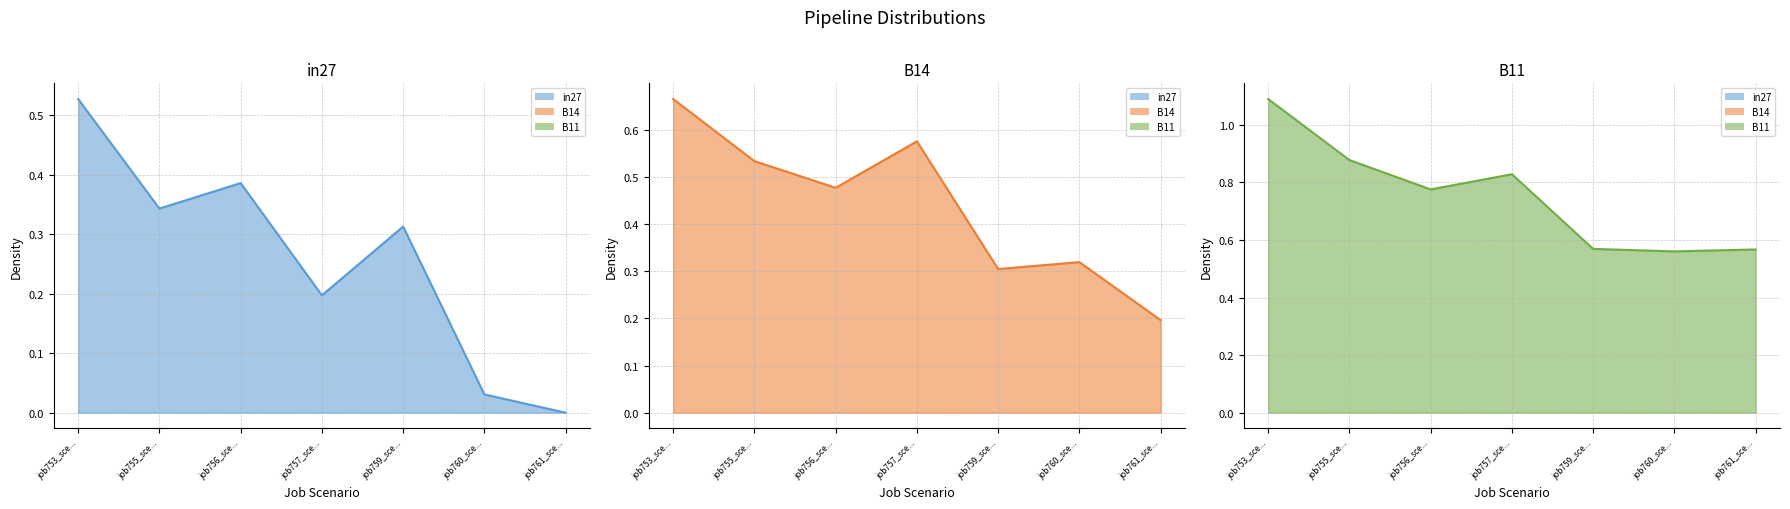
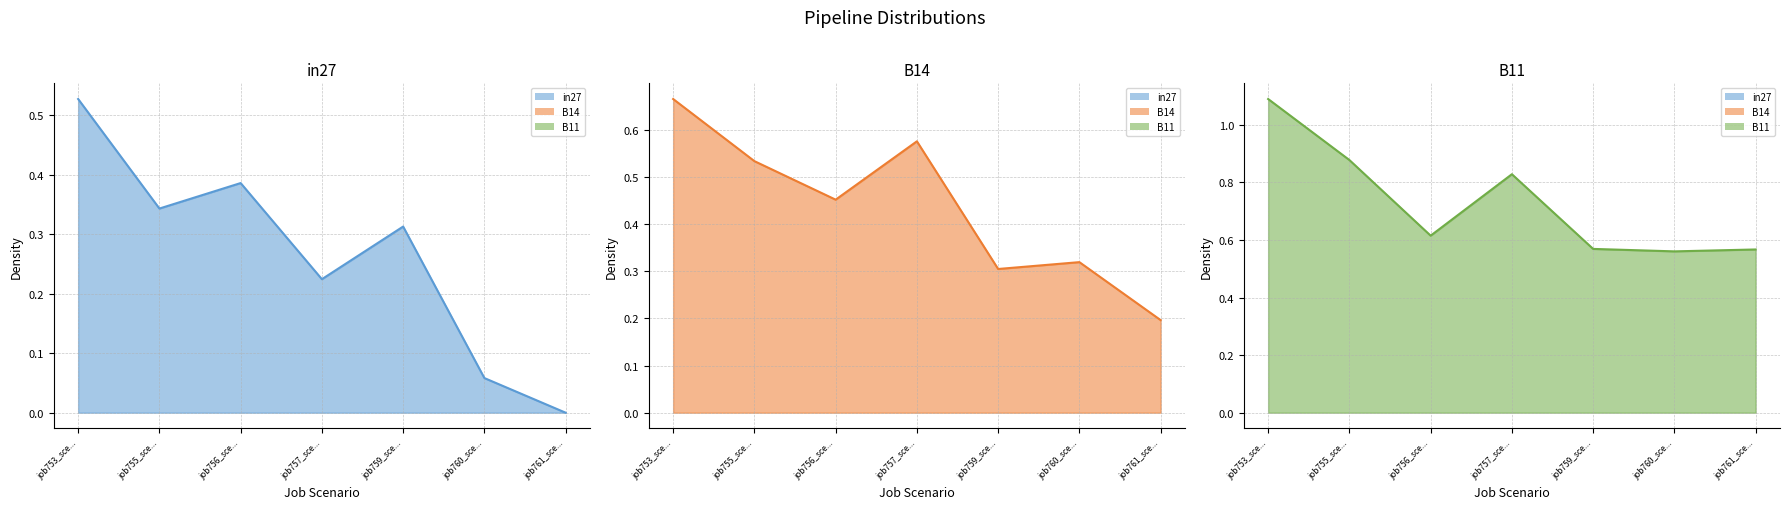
in27, job757_sce...: 0.20 -> 0.22
in27, job760_sce...: 0.03 -> 0.06
B14, job756_sce...: 0.48 -> 0.45
B11, job756_sce...: 0.78 -> 0.61
